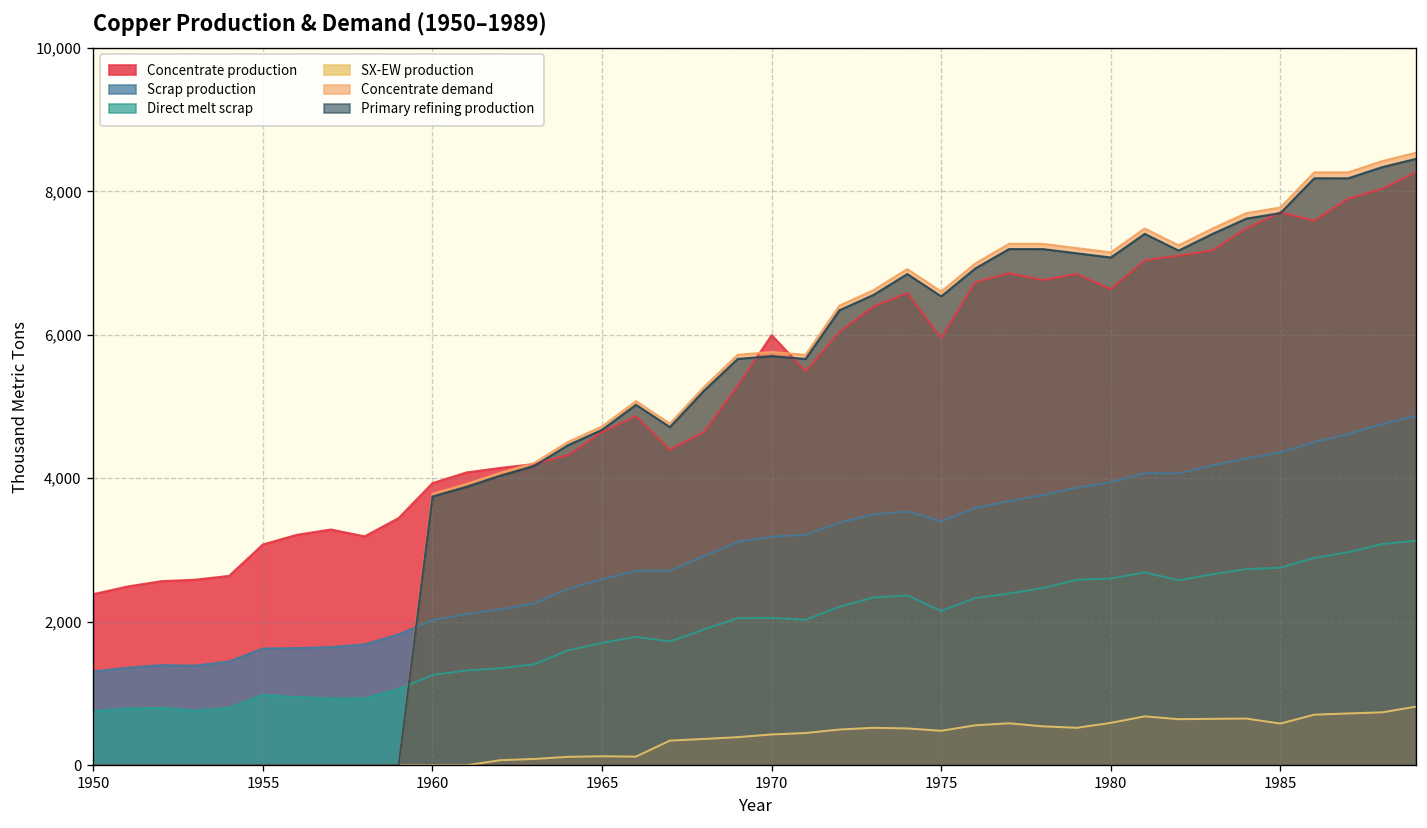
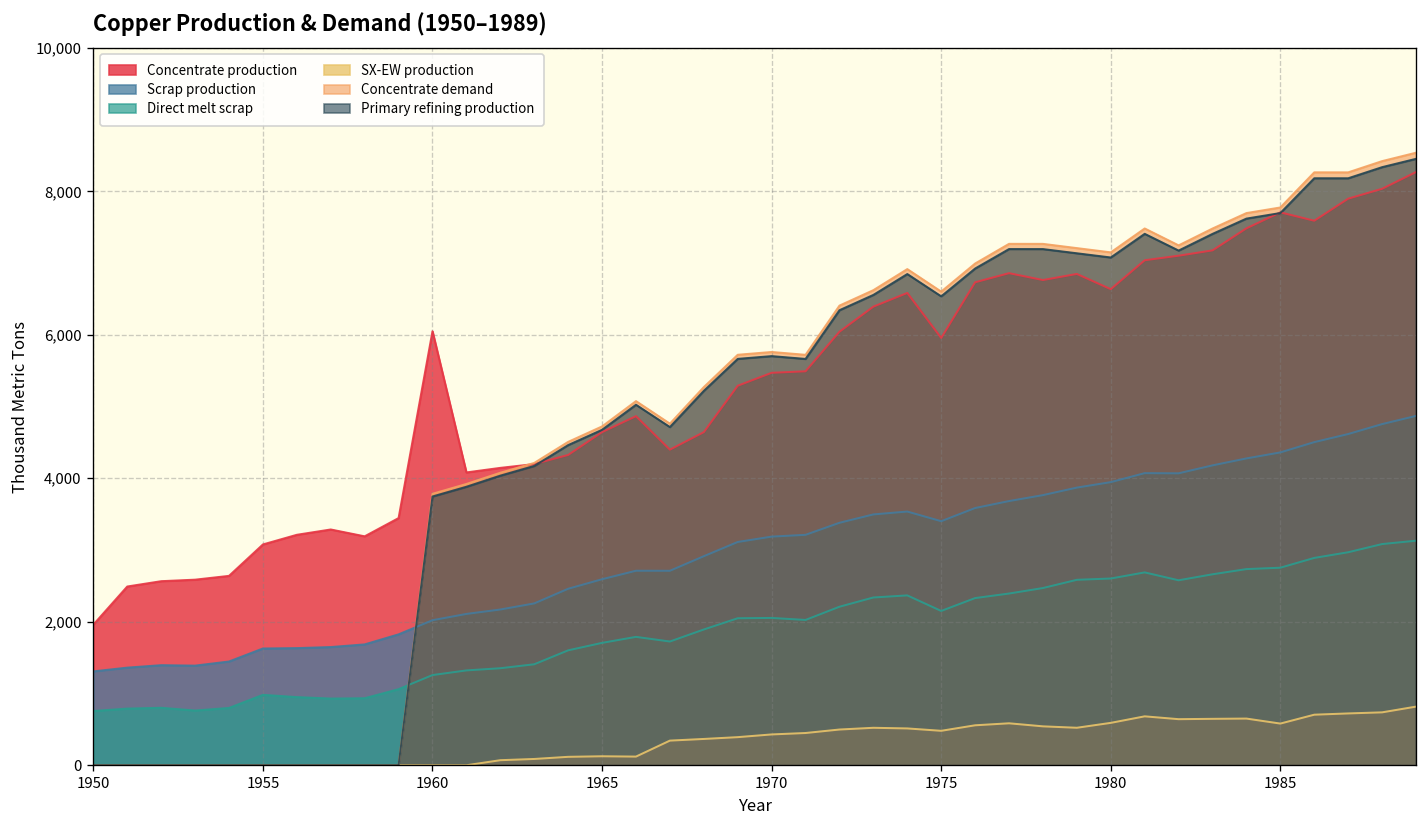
Concentrate production, 1950: 2,400 -> 2,000
Concentrate production, 1960: 3,900 -> 6,000
Concentrate production, 1970: 6,000 -> 5,500
